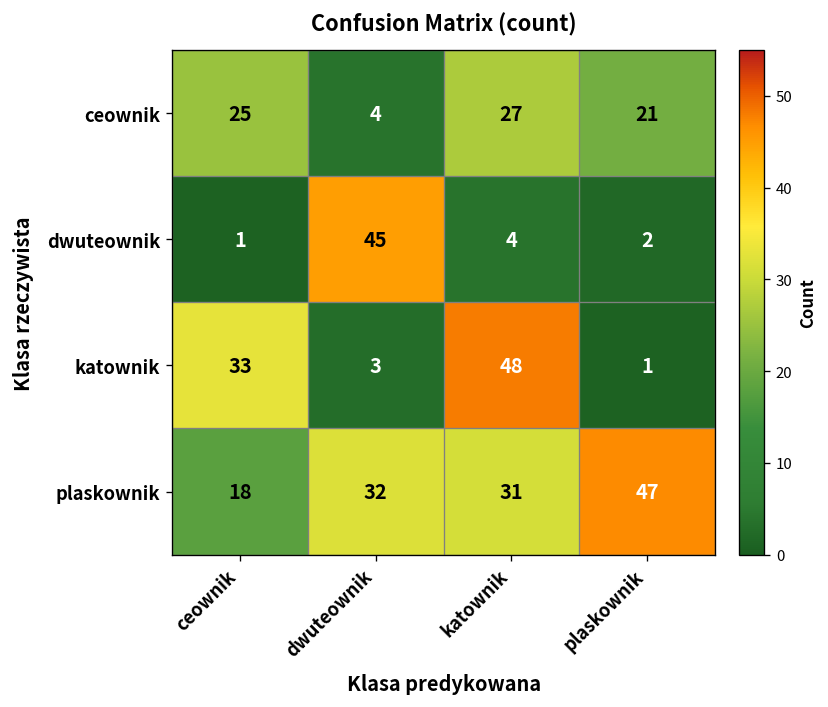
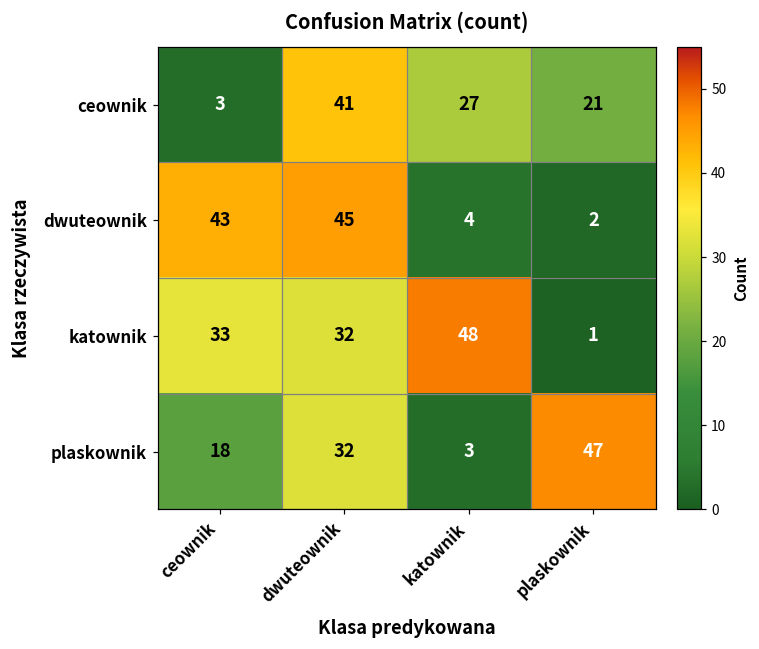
ceownik, ceownik: 25 -> 3
ceownik, dwuteownik: 4 -> 41
dwuteownik, ceownik: 1 -> 43
katownik, dwuteownik: 3 -> 32
plaskownik, katownik: 31 -> 3
